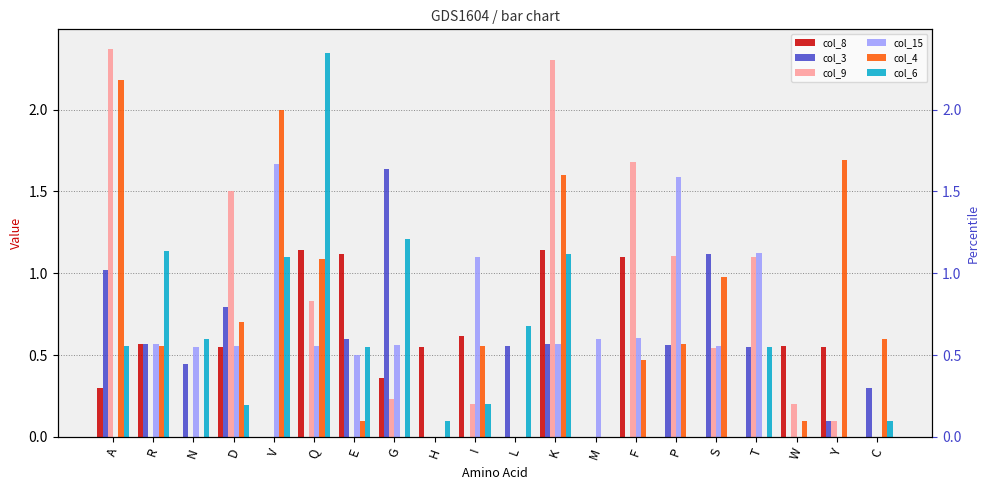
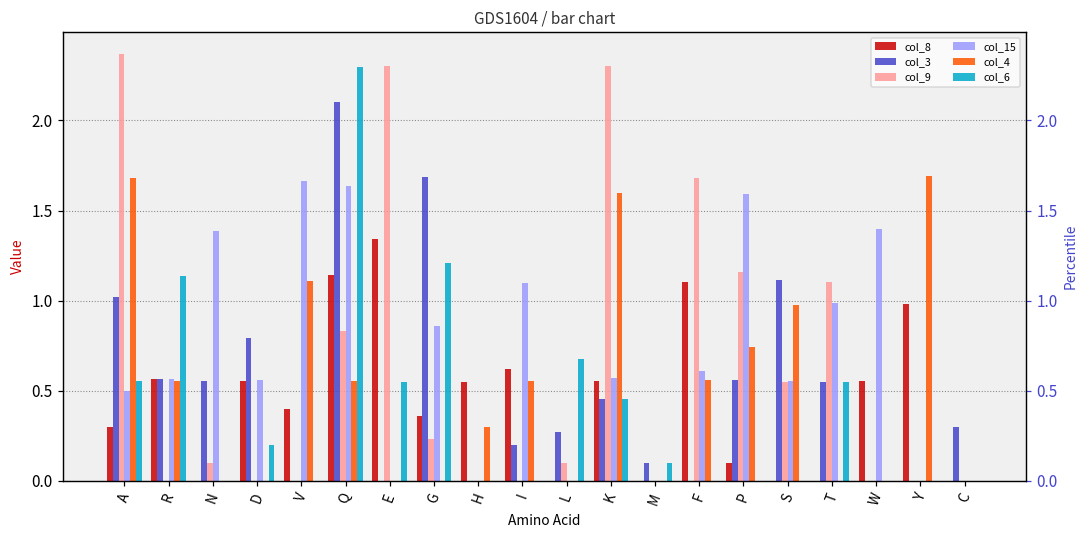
col_15, A: 0.0 -> 0.5
col_4, A: 2.18 -> 1.68
col_3, N: 0.45 -> 0.55
col_9, N: 0.0 -> 0.1
col_15, N: 0.55 -> 1.39
col_6, N: 0.6 -> 0.0
col_9, D: 1.5 -> 0.0
col_4, D: 0.7 -> 0.0
col_8, V: 0.0 -> 0.4
col_4, V: 1.99 -> 1.11
col_6, V: 1.1 -> 0.0
col_3, Q: 0.0 -> 2.1
col_15, Q: 0.56 -> 1.63
col_4, Q: 1.09 -> 0.55
col_6, Q: 2.35 -> 2.30
col_8, E: 1.12 -> 1.34
col_3, E: 0.6 -> 0.0
col_9, E: 0.0 -> 2.3
col_15, E: 0.5 -> 0.0
col_4, E: 0.1 -> 0.0
col_3, G: 1.63 -> 1.68
col_15, G: 0.56 -> 0.86
col_4, H: 0.0 -> 0.3
col_6, H: 0.1 -> 0.0
col_3, I: 0.0 -> 0.2
col_9, I: 0.2 -> 0.0
col_6, I: 0.2 -> 0.0
col_3, L: 0.56 -> 0.27
col_9, L: 0.0 -> 0.1
col_8, K: 1.14 -> 0.56
col_3, K: 0.57 -> 0.45
col_6, K: 1.12 -> 0.45
col_3, M: 0.0 -> 0.1
col_15, M: 0.6 -> 0.0
col_6, M: 0.0 -> 0.1
col_4, F: 0.47 -> 0.56
col_8, P: 0.0 -> 0.1
col_9, P: 1.10 -> 1.16
col_4, P: 0.57 -> 0.74
col_15, T: 1.12 -> 0.99
col_9, W: 0.2 -> 0.0
col_15, W: 0.0 -> 1.4
col_4, W: 0.1 -> 0.0
col_8, Y: 0.55 -> 0.98
col_3, Y: 0.1 -> 0.0
col_9, Y: 0.1 -> 0.0
col_4, C: 0.6 -> 0.0
col_6, C: 0.1 -> 0.0
